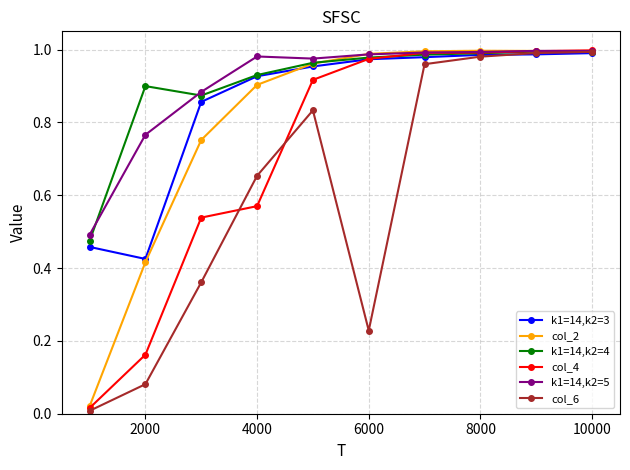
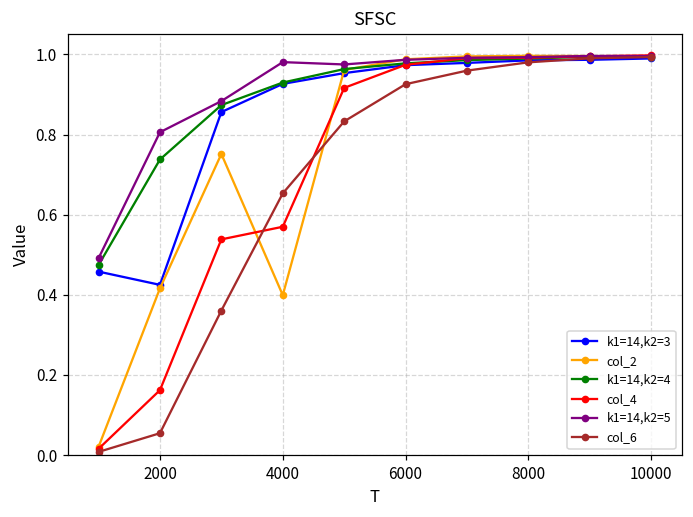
k1=14,k2=4, 2000: 0.90 -> 0.74
k1=14,k2=5, 2000: 0.77 -> 0.81
col_6, 2000: 0.08 -> 0.05
col_2, 4000: 0.90 -> 0.40
col_6, 6000: 0.23 -> 0.93
